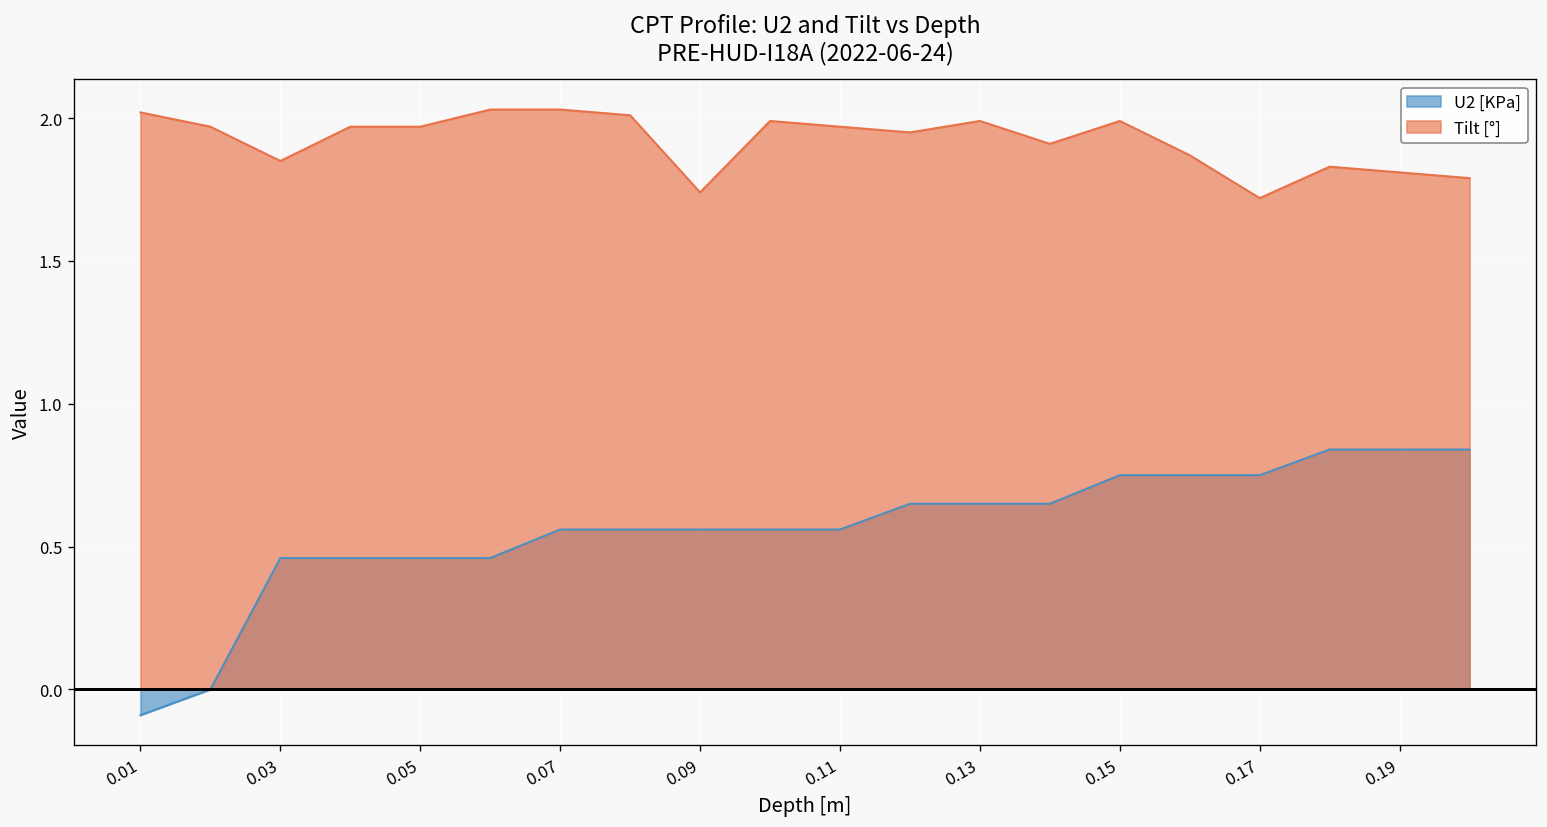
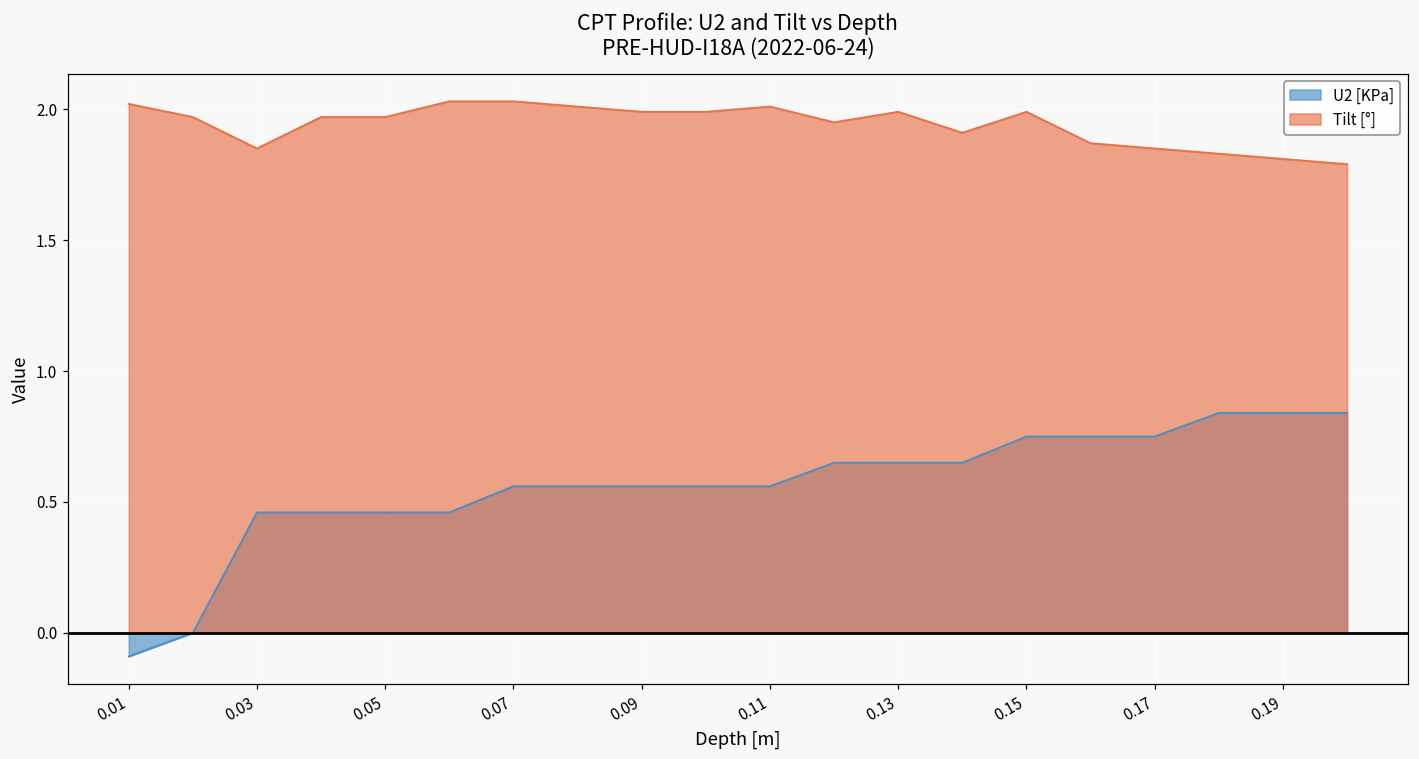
Tilt [°], 0.09: 1.74 -> 1.99
Tilt [°], 0.11: 1.97 -> 2.01
Tilt [°], 0.17: 1.72 -> 1.85
